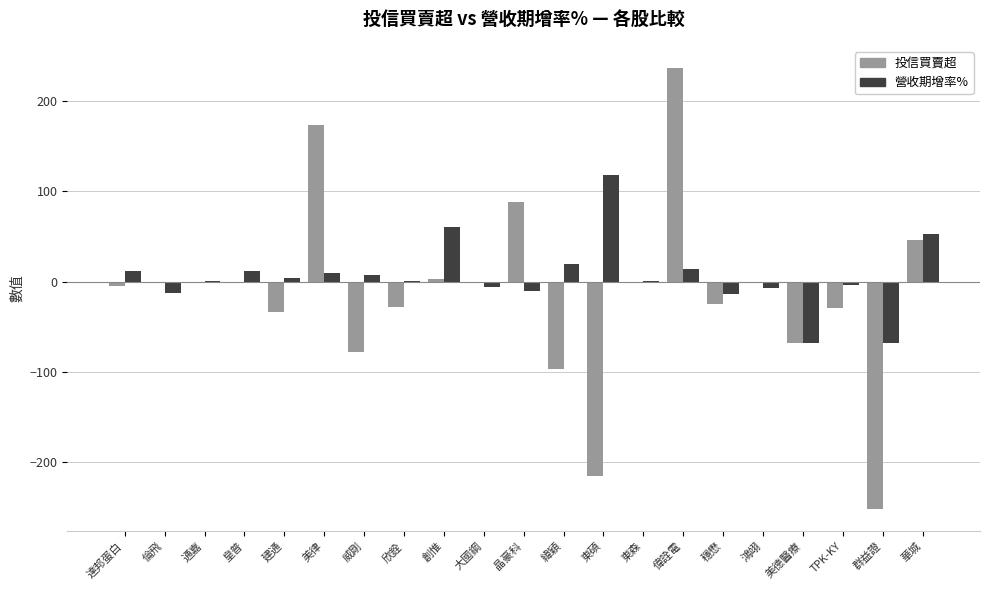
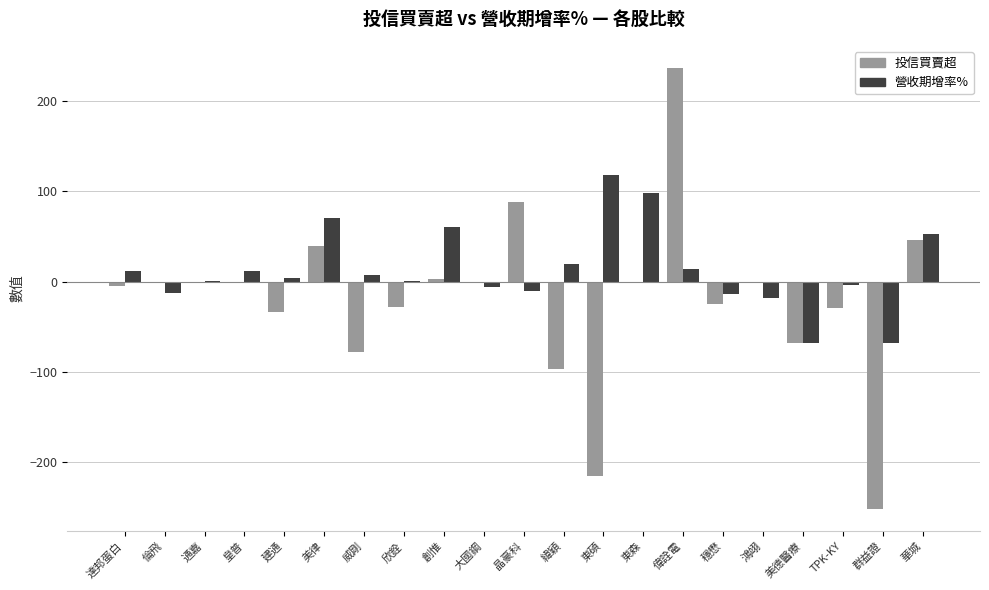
投信買賣超, 美律: 170 -> 40
營收期增率%, 美律: 10 -> 70
營收期增率%, 東森: 0 -> 100
營收期增率%, 鴻翊: -10 -> -20
